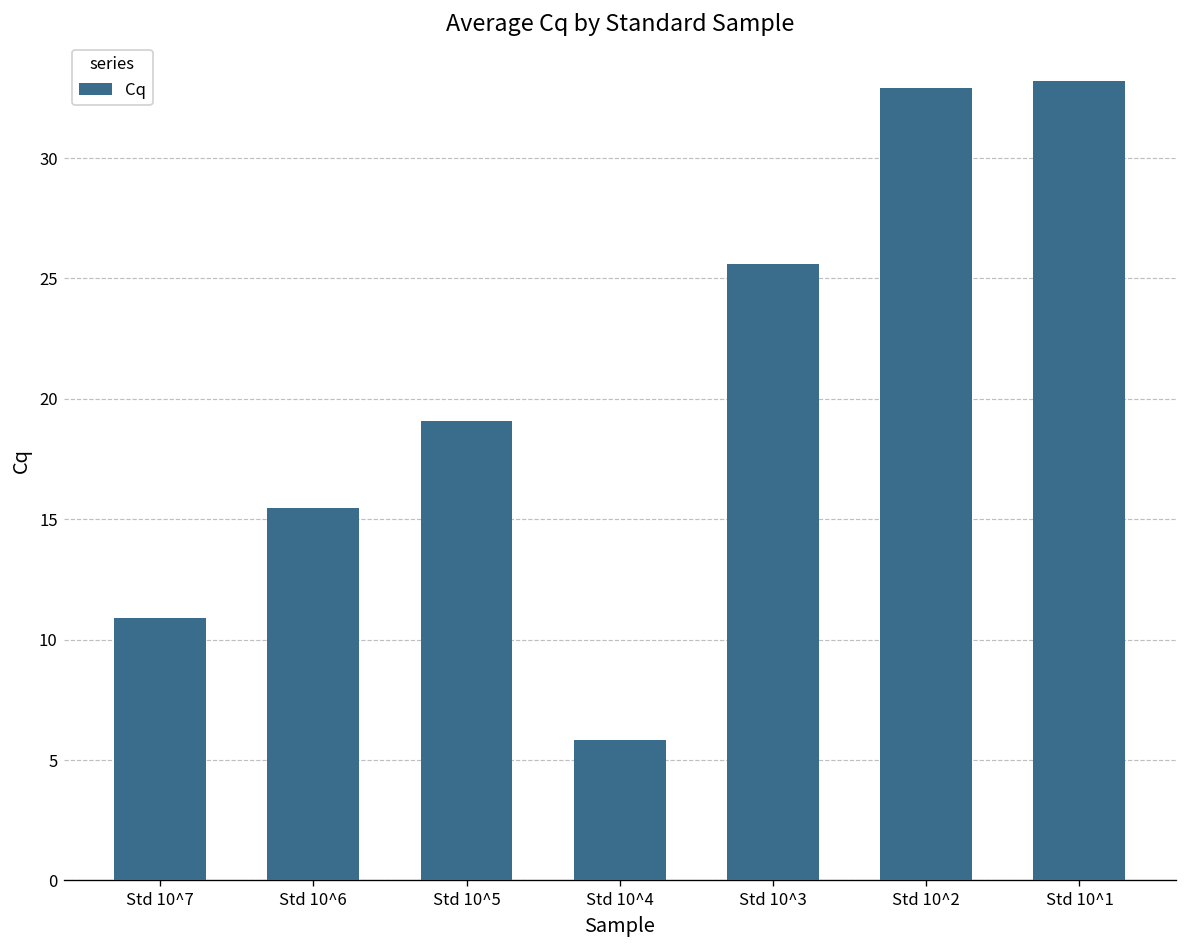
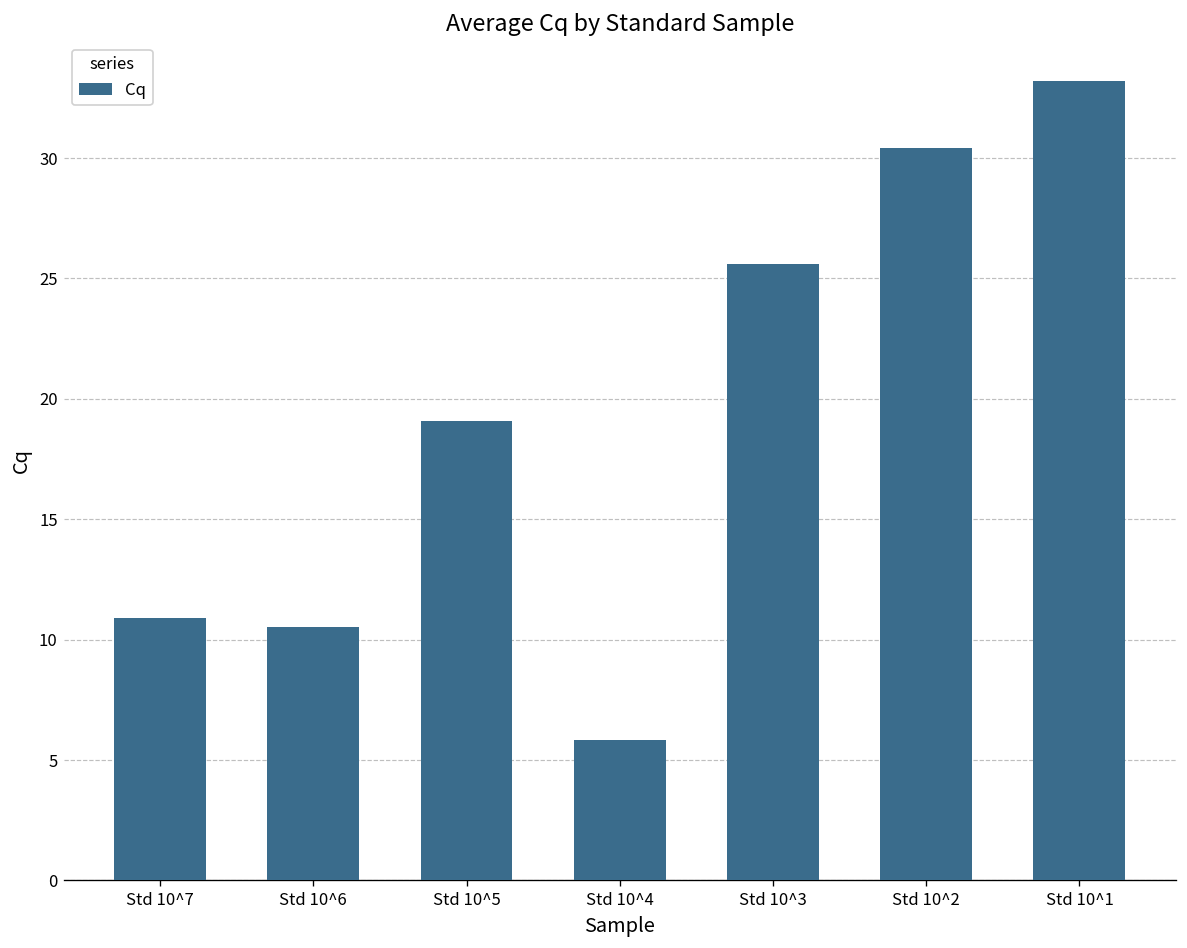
Std 10^6: 15.5 -> 10.5
Std 10^2: 32.9 -> 30.4
